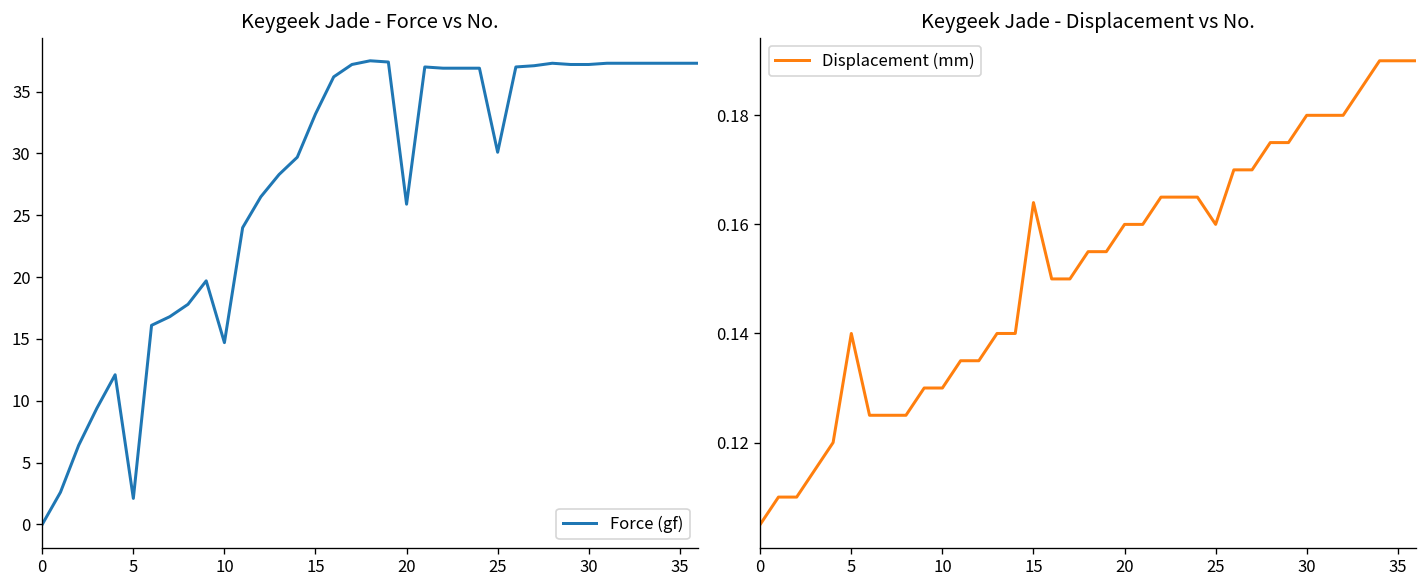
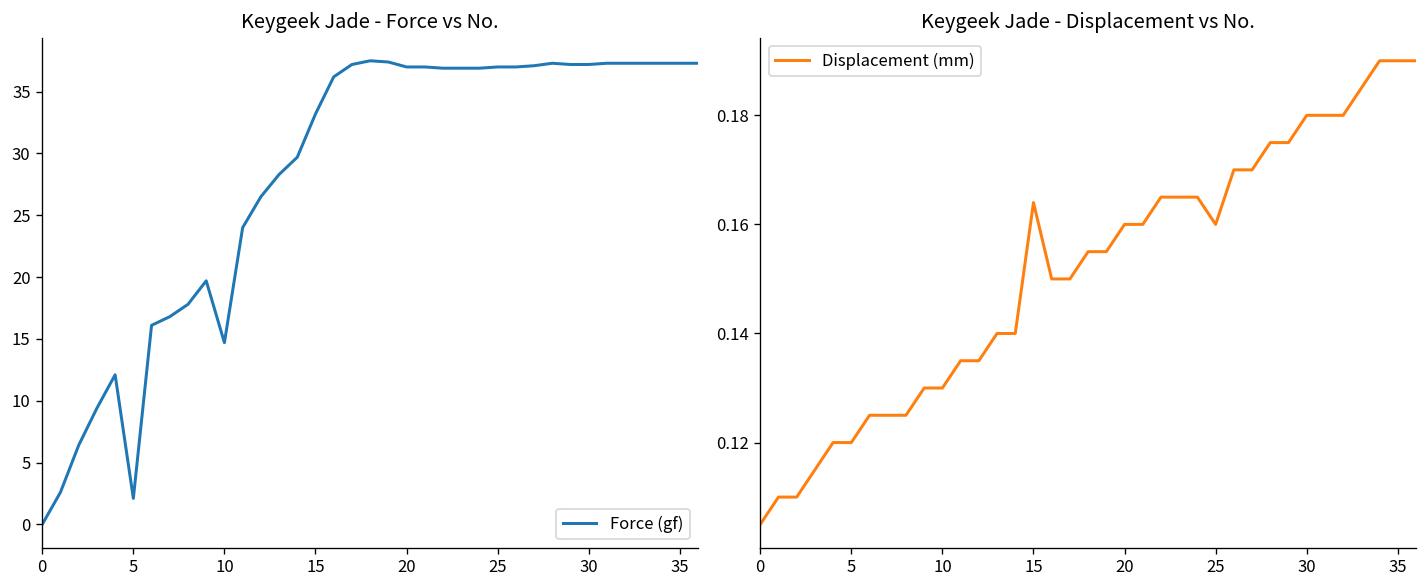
Keygeek Jade - Force vs No., 20: 25.9 -> 37.0
Keygeek Jade - Force vs No., 25: 30.1 -> 37.0
Keygeek Jade - Displacement vs No., 5: 0.14 -> 0.12
